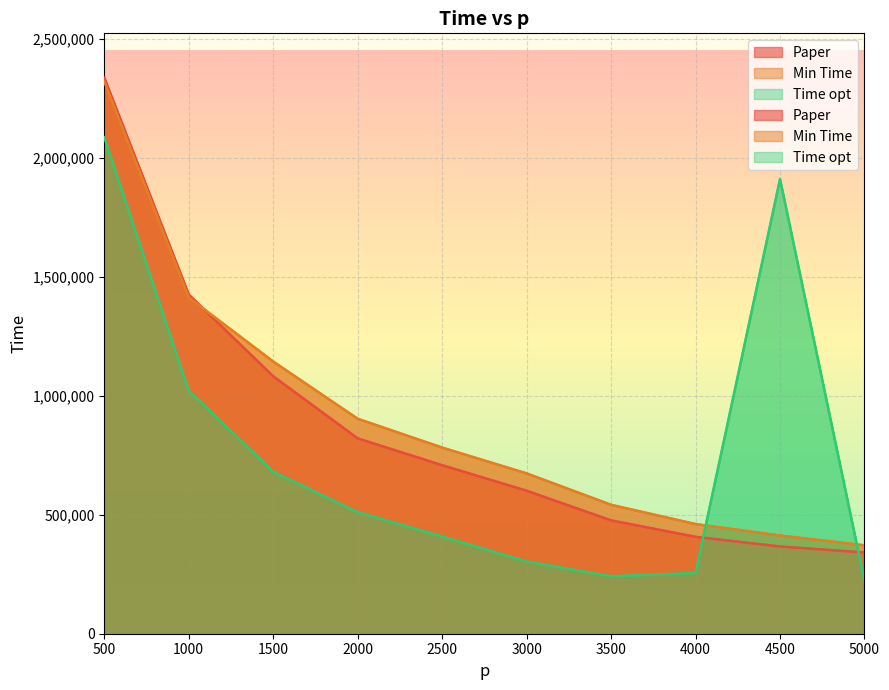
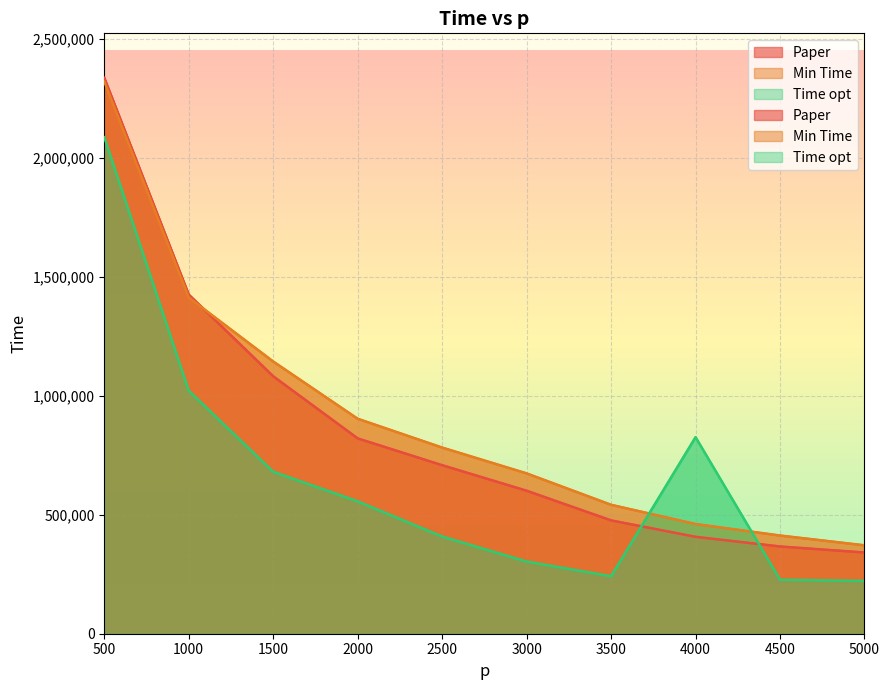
Time opt, 2000: 510,000 -> 560,000
Time opt, 4000: 260,000 -> 830,000
Time opt, 4500: 1,910,000 -> 230,000
